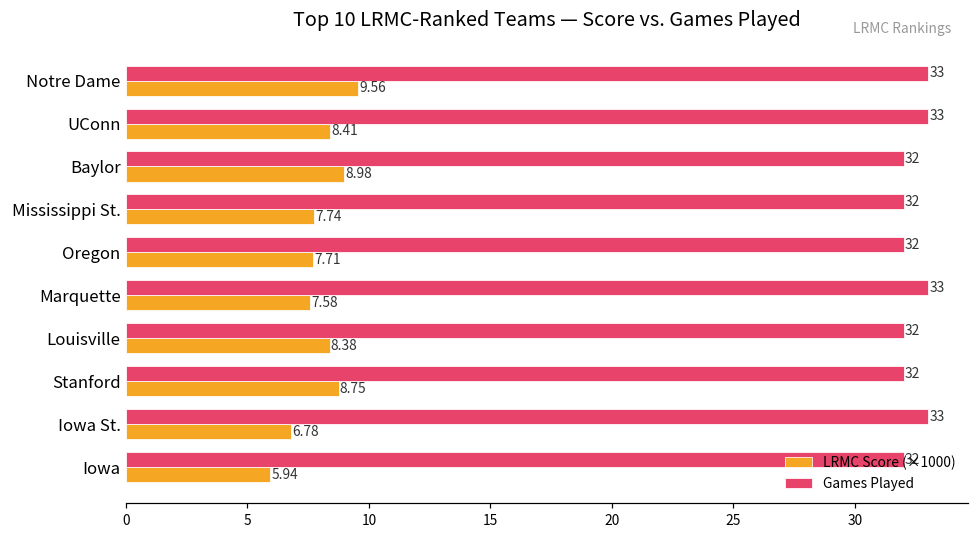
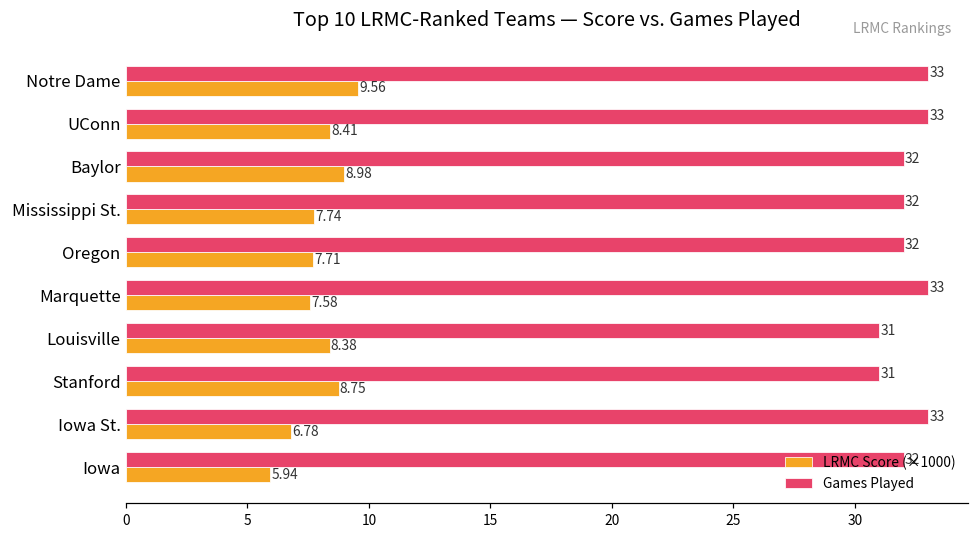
Games Played, Louisville: 32 -> 31
Games Played, Stanford: 32 -> 31
